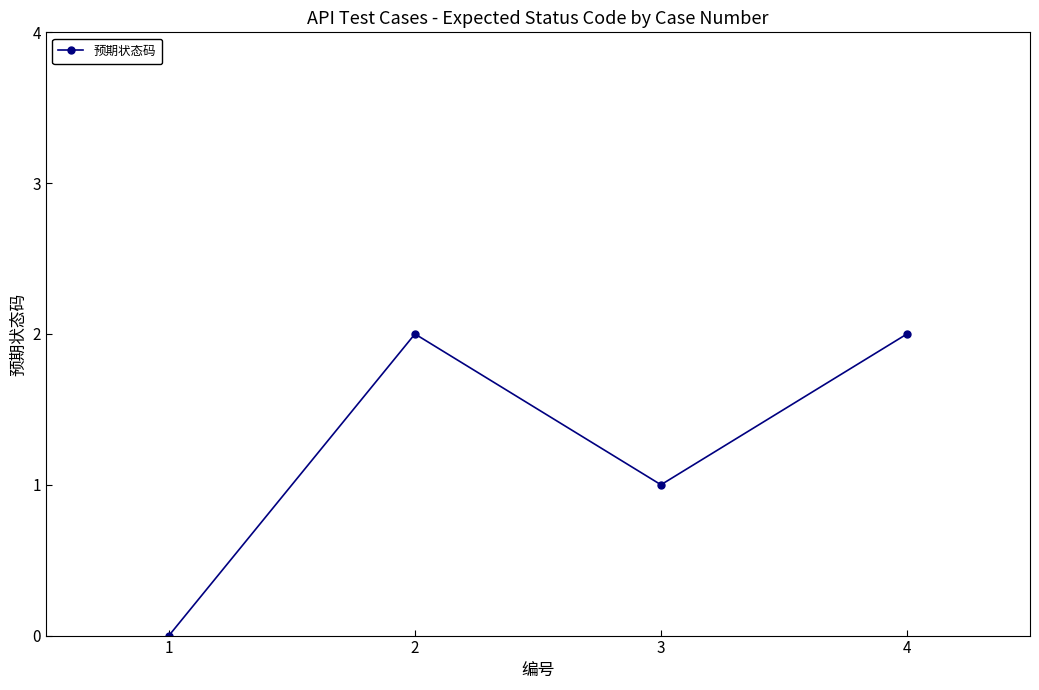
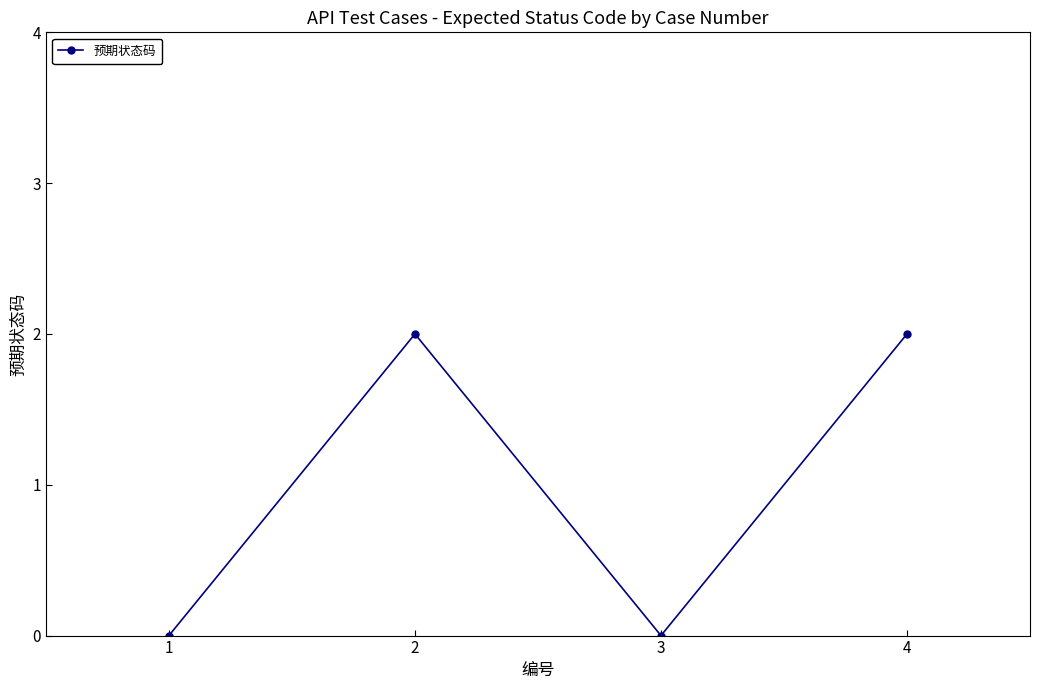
3: 1 -> 0
